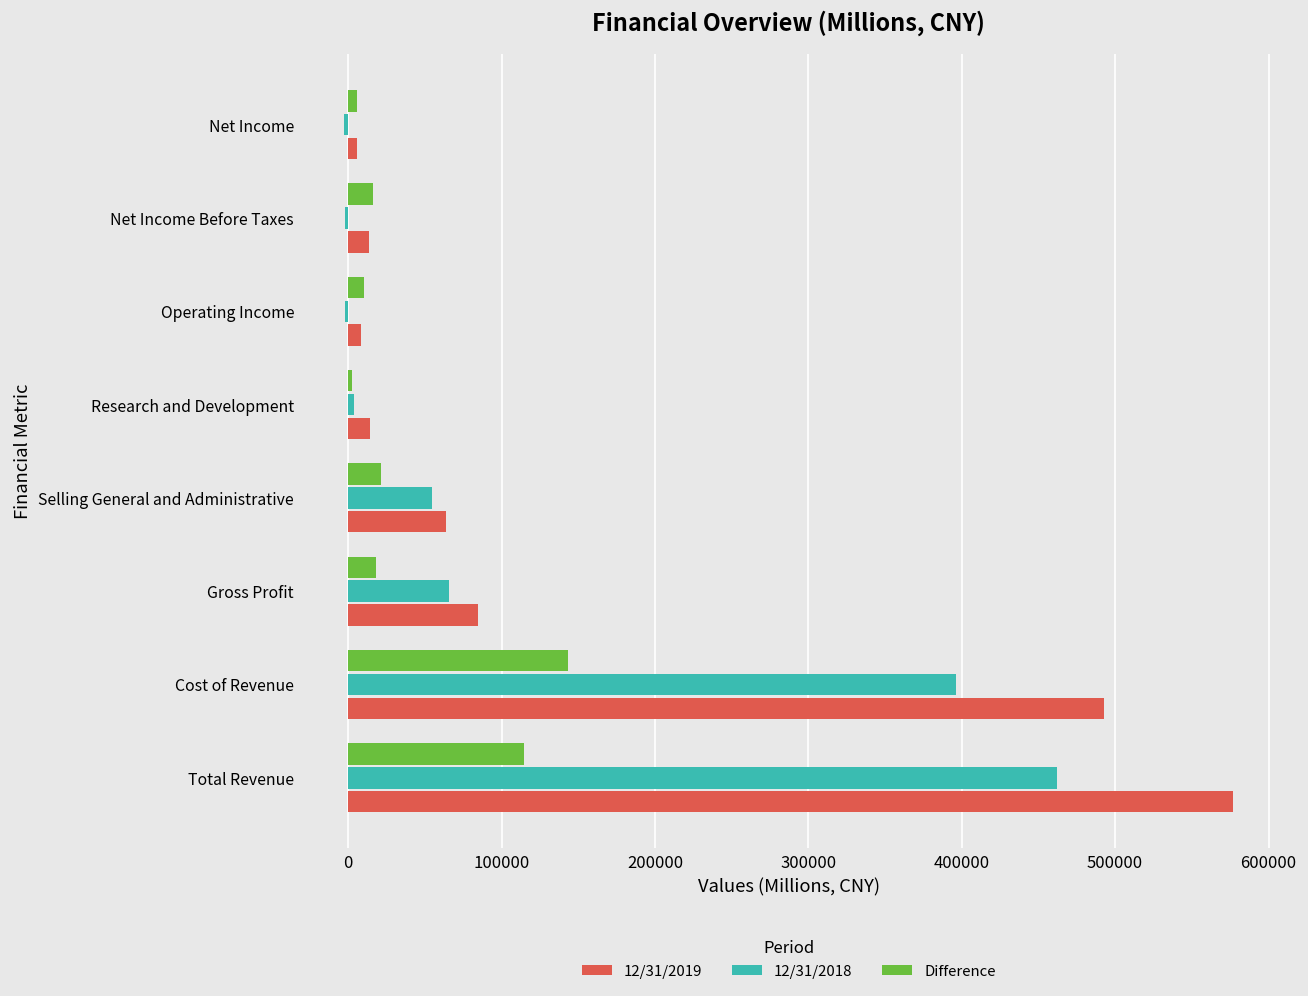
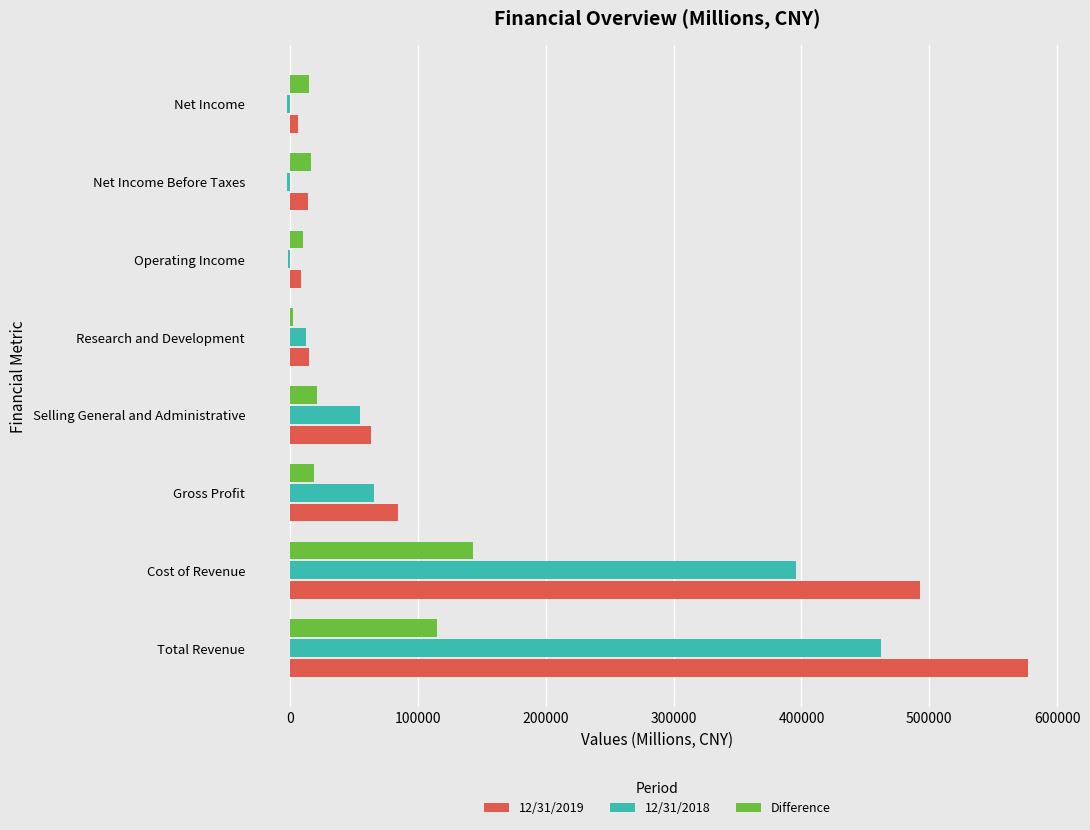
Difference, Net Income: 5000 -> 15000
12/31/2018, Research and Development: 4000 -> 12000
